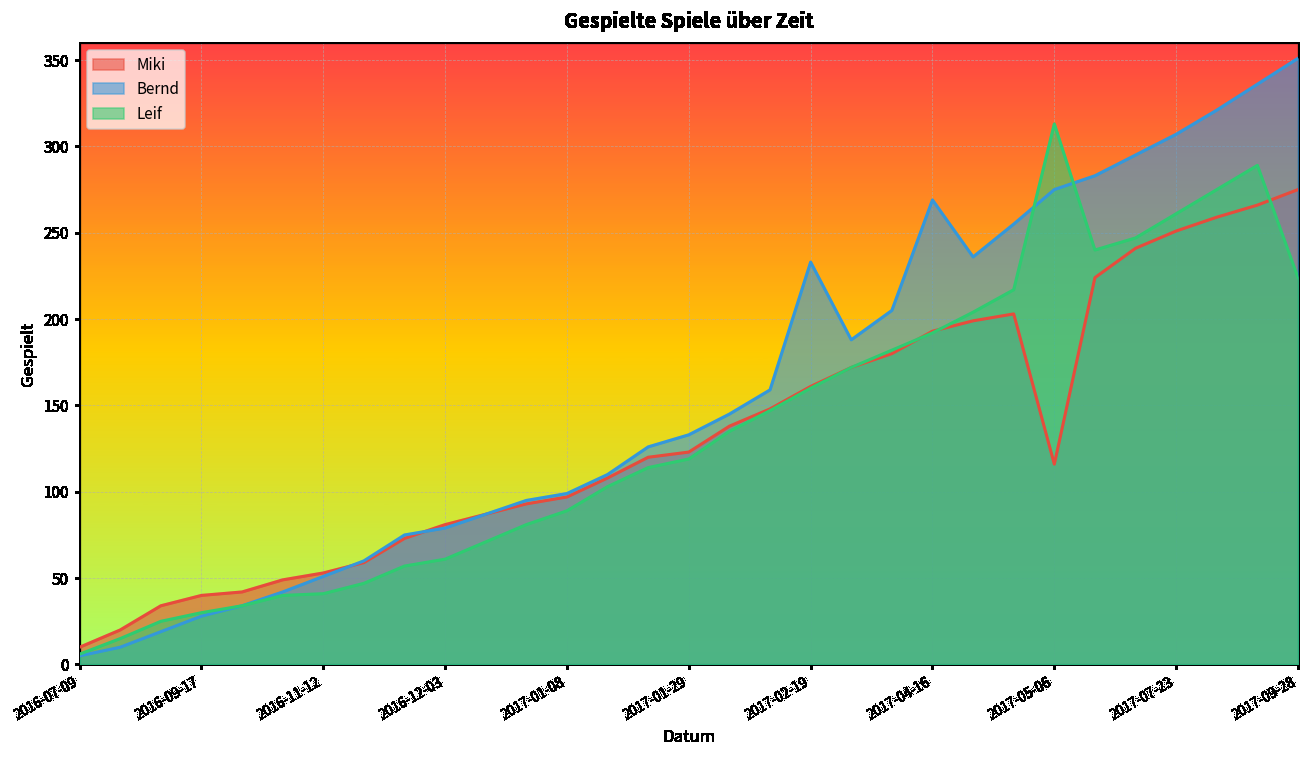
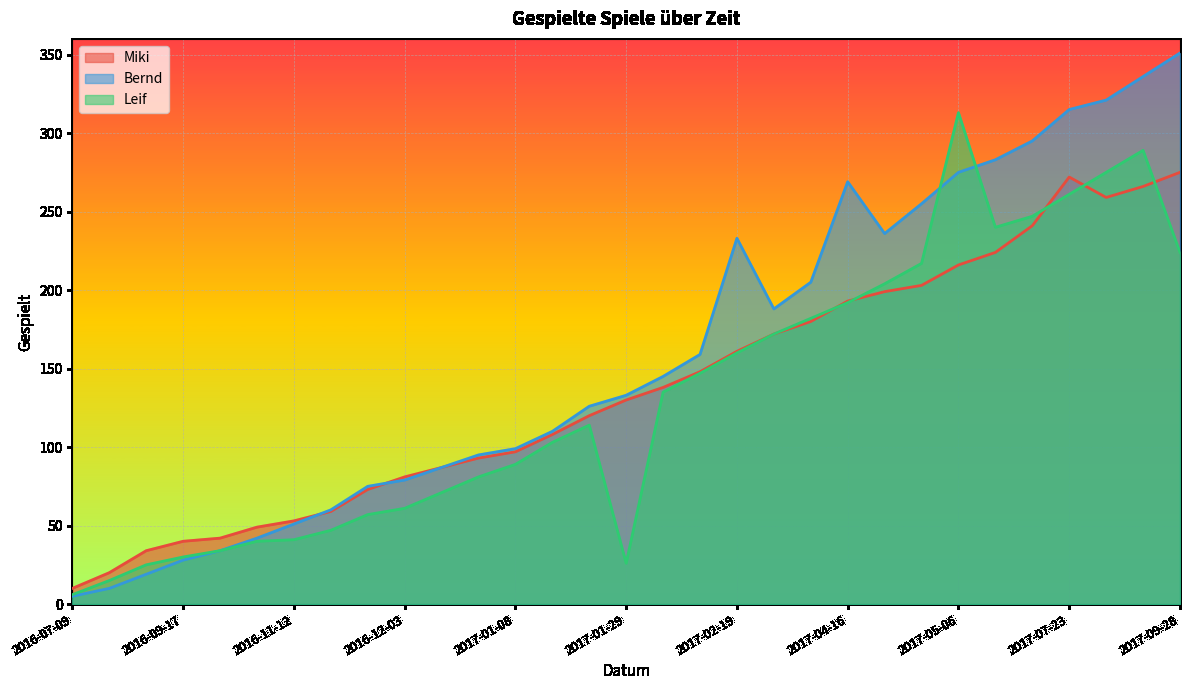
Miki, 2017-01-29: 123 -> 130
Leif, 2017-01-29: 119 -> 26
Miki, 2017-05-06: 116 -> 216
Miki, 2017-07-23: 251 -> 272
Bernd, 2017-07-23: 307 -> 315
